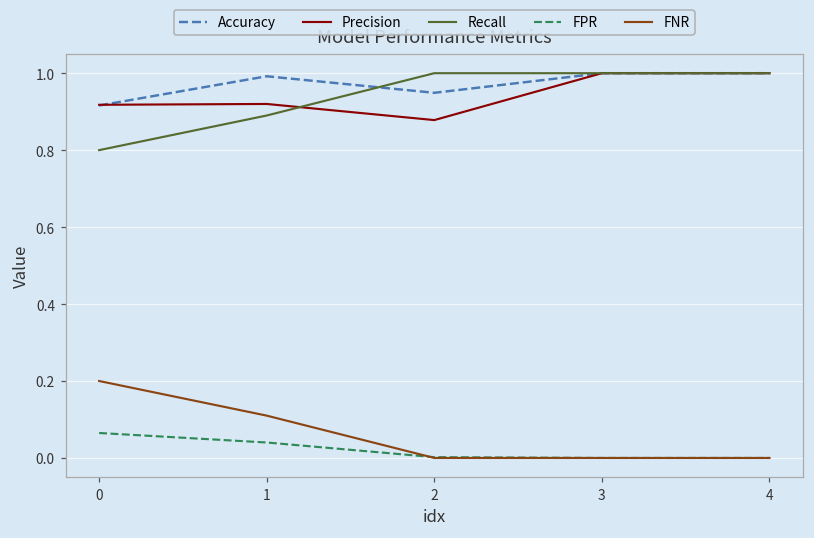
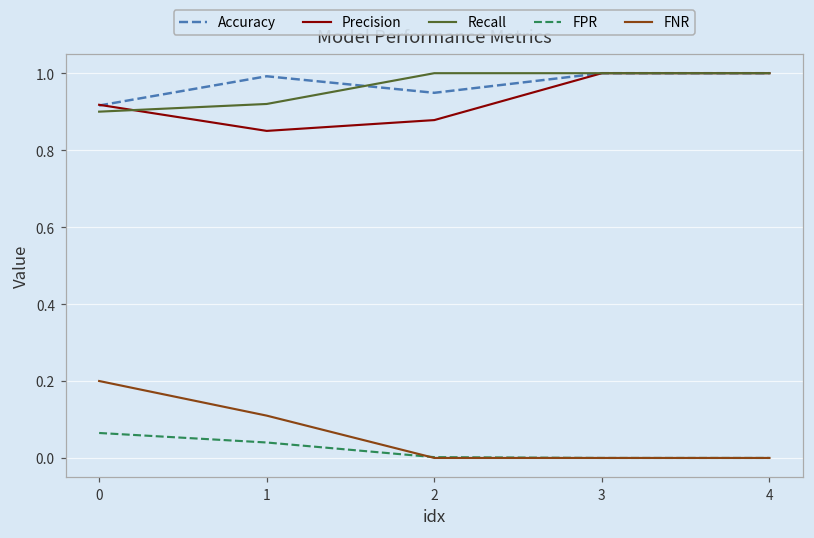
Recall, 0: 0.8 -> 0.9
Precision, 1: 0.92 -> 0.85
Recall, 1: 0.89 -> 0.92
